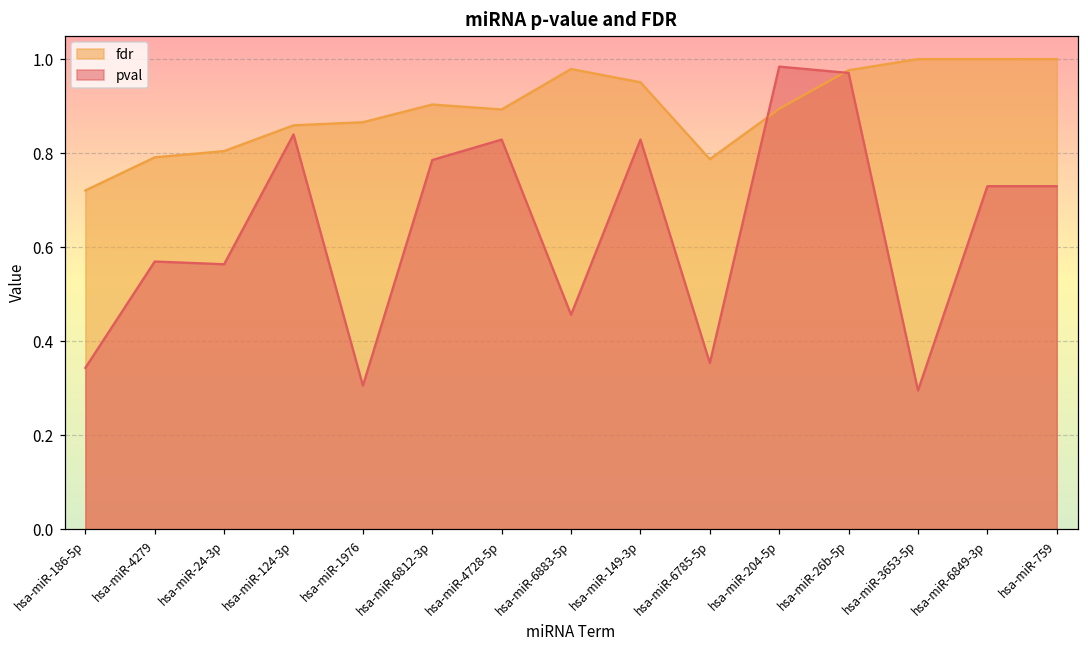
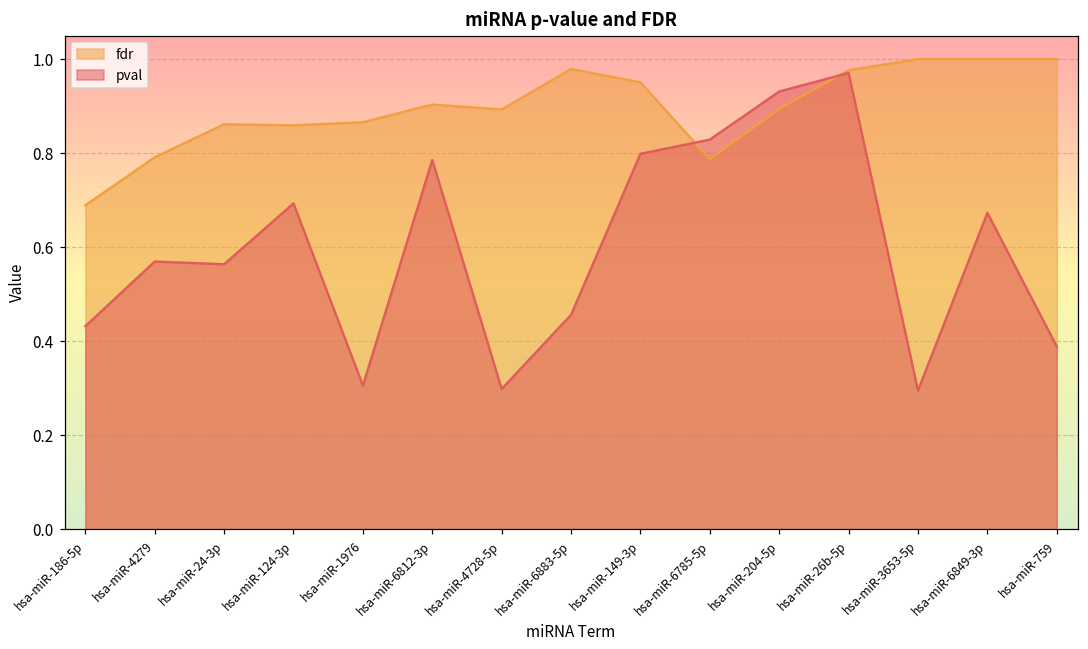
fdr, hsa-miR-186-5p: 0.72 -> 0.69
pval, hsa-miR-186-5p: 0.34 -> 0.43
fdr, hsa-miR-24-3p: 0.80 -> 0.86
pval, hsa-miR-124-3p: 0.84 -> 0.69
pval, hsa-miR-4728-5p: 0.83 -> 0.30
pval, hsa-miR-149-3p: 0.83 -> 0.80
pval, hsa-miR-6785-5p: 0.35 -> 0.83
pval, hsa-miR-204-5p: 0.98 -> 0.93
pval, hsa-miR-6849-3p: 0.73 -> 0.67
pval, hsa-miR-759: 0.73 -> 0.39
